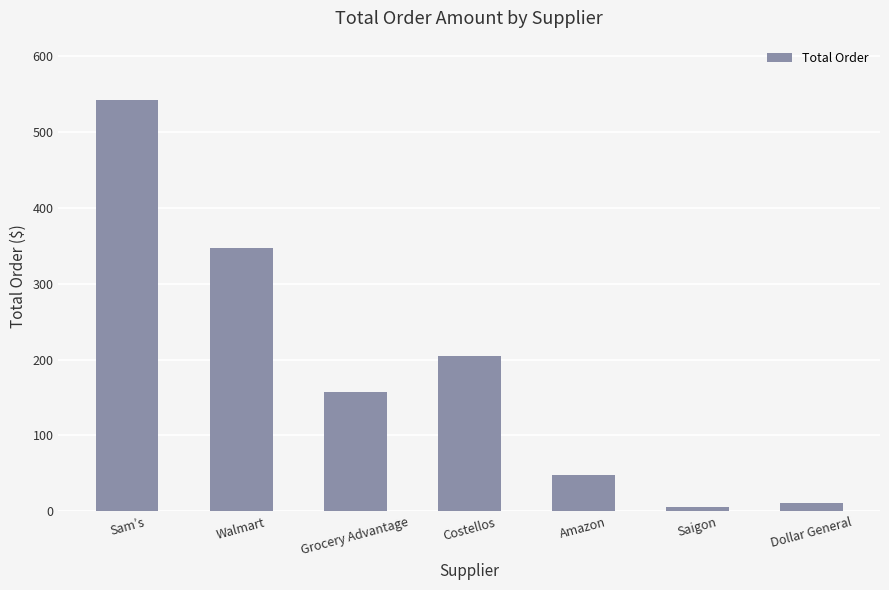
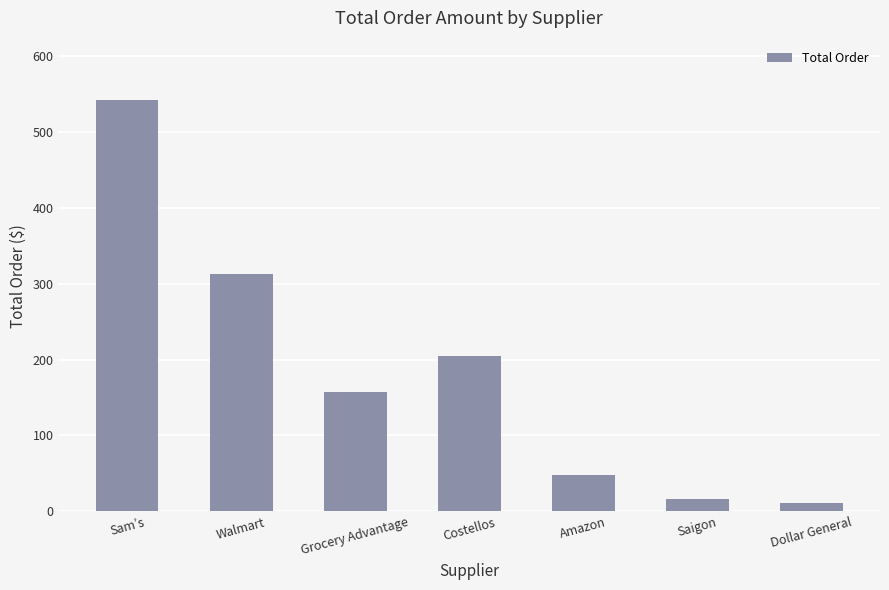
Walmart: 350 -> 310
Saigon: 10 -> 20
